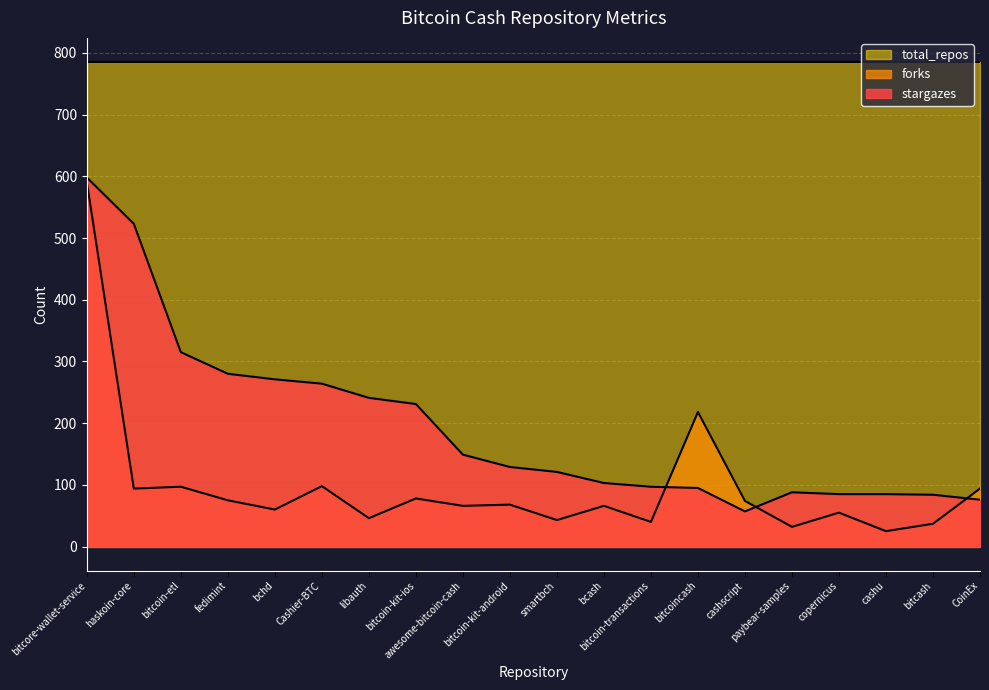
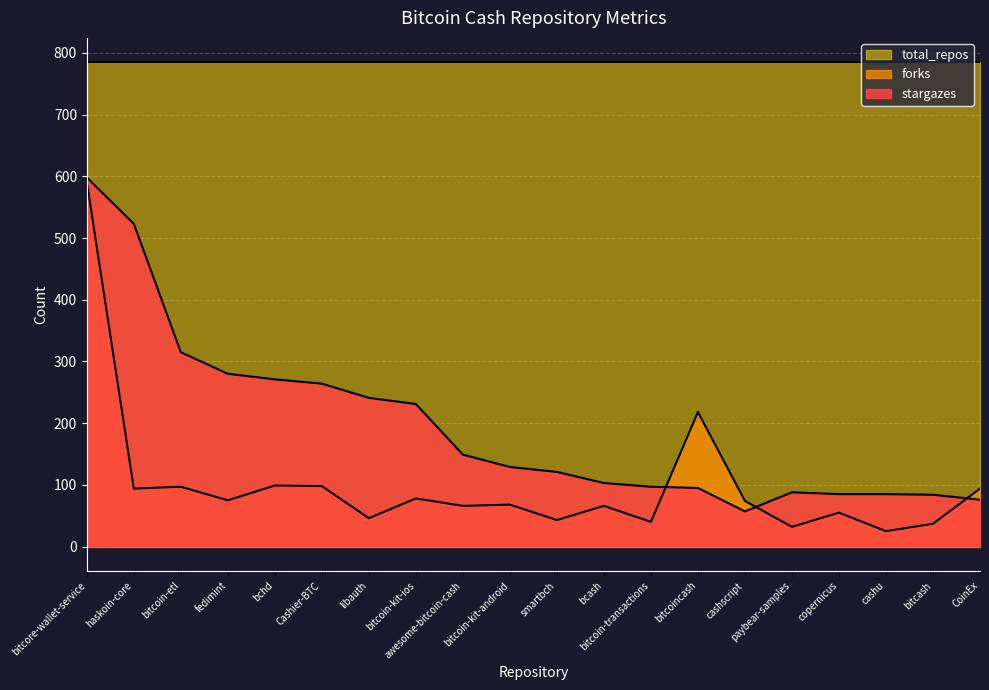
forks, bchd: 60 -> 100
